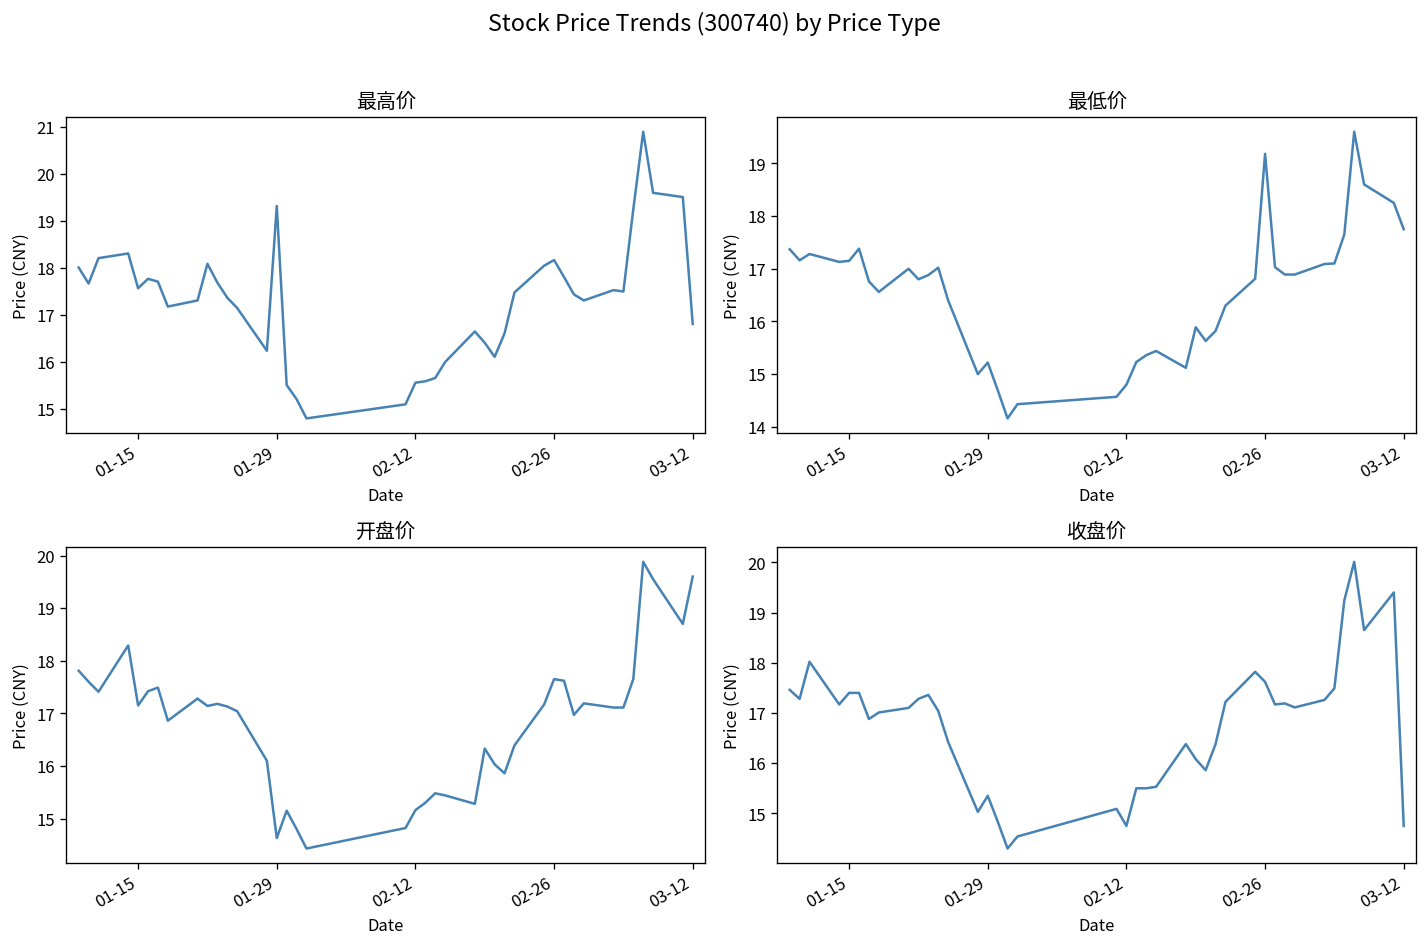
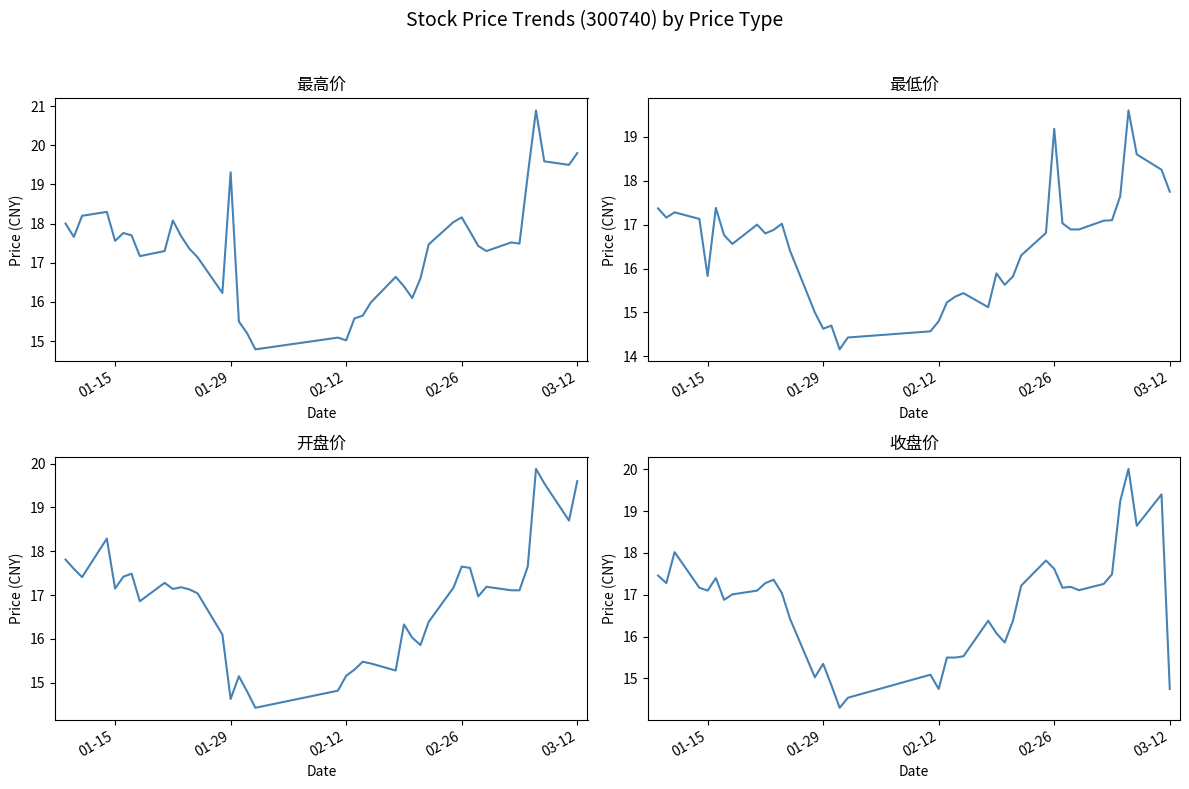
最高价, 02-12: 15.6 -> 15.0
最高价, 03-12: 16.8 -> 19.8
最低价, 01-15: 17.2 -> 15.8
最低价, 01-29: 15.2 -> 14.6
收盘价, 01-15: 17.4 -> 17.1
